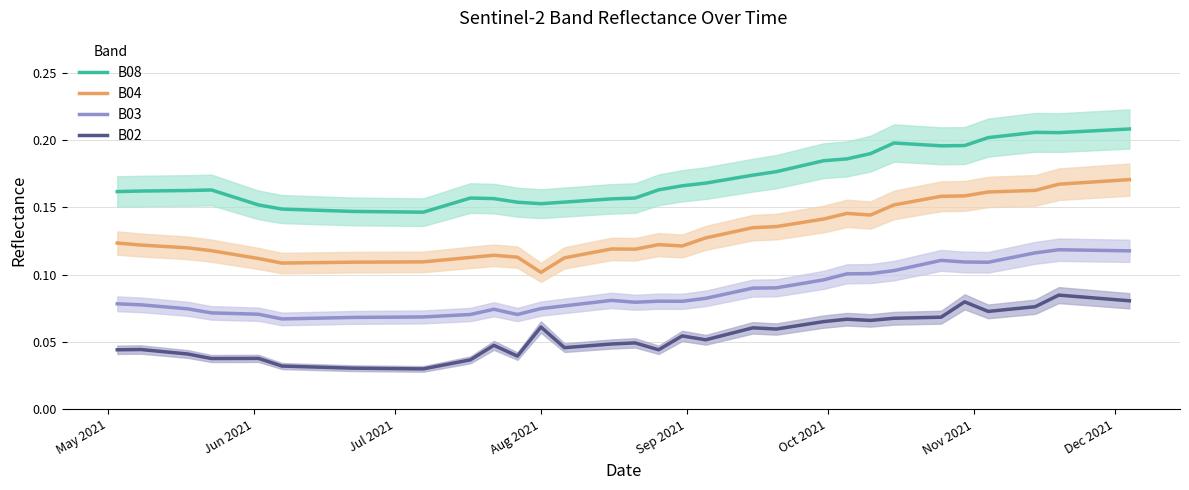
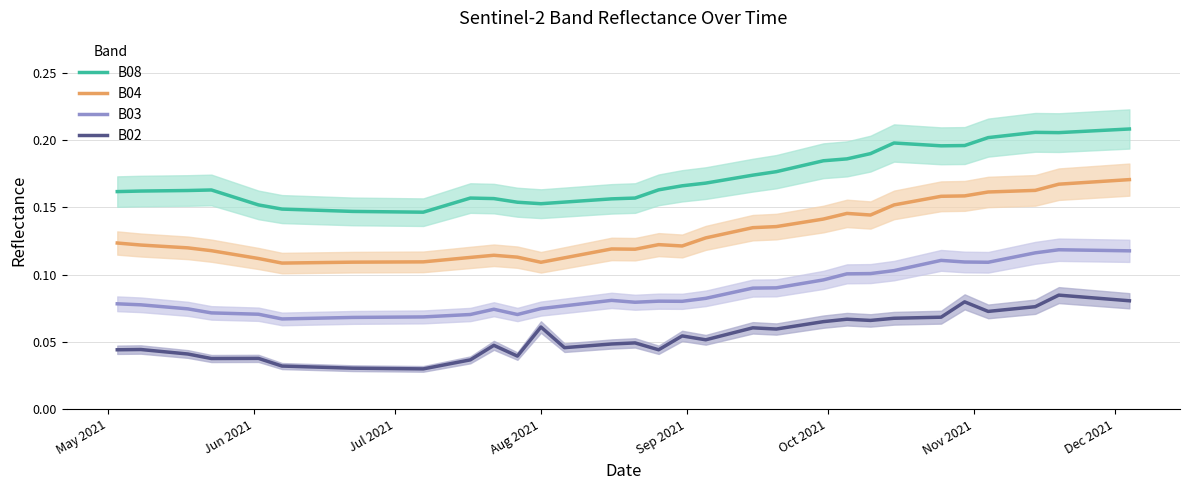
B04, Aug 2021: 0.102 -> 0.109
